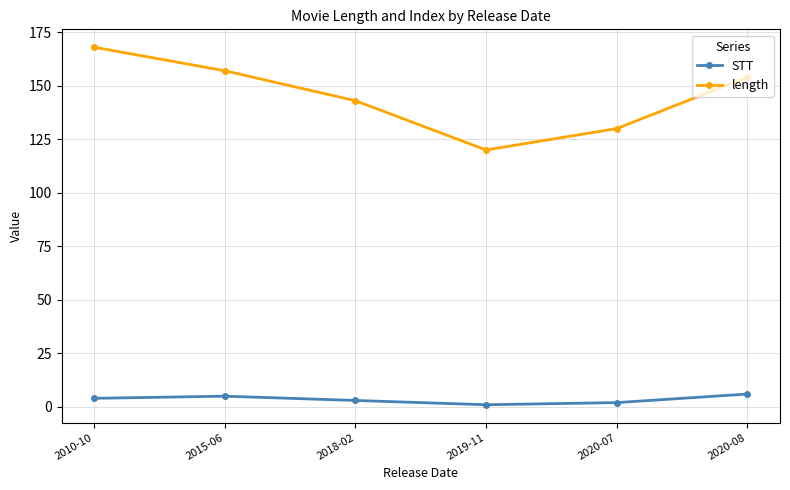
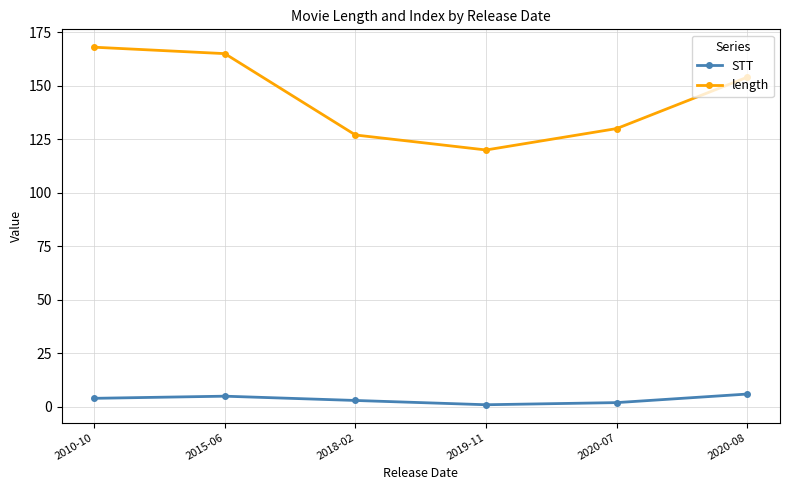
length, 2015-06: 157 -> 165
length, 2018-02: 143 -> 127
